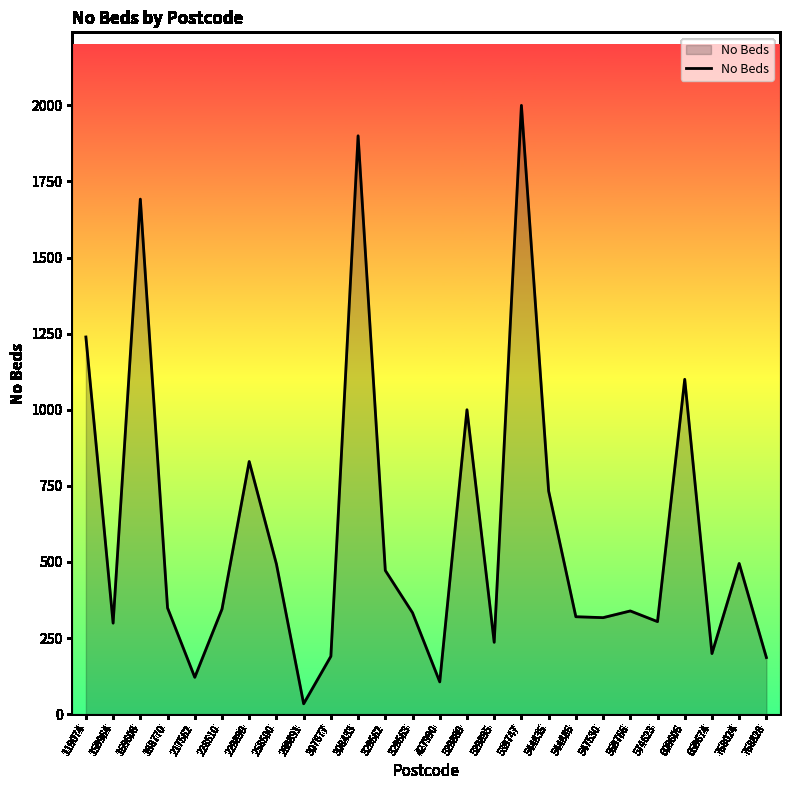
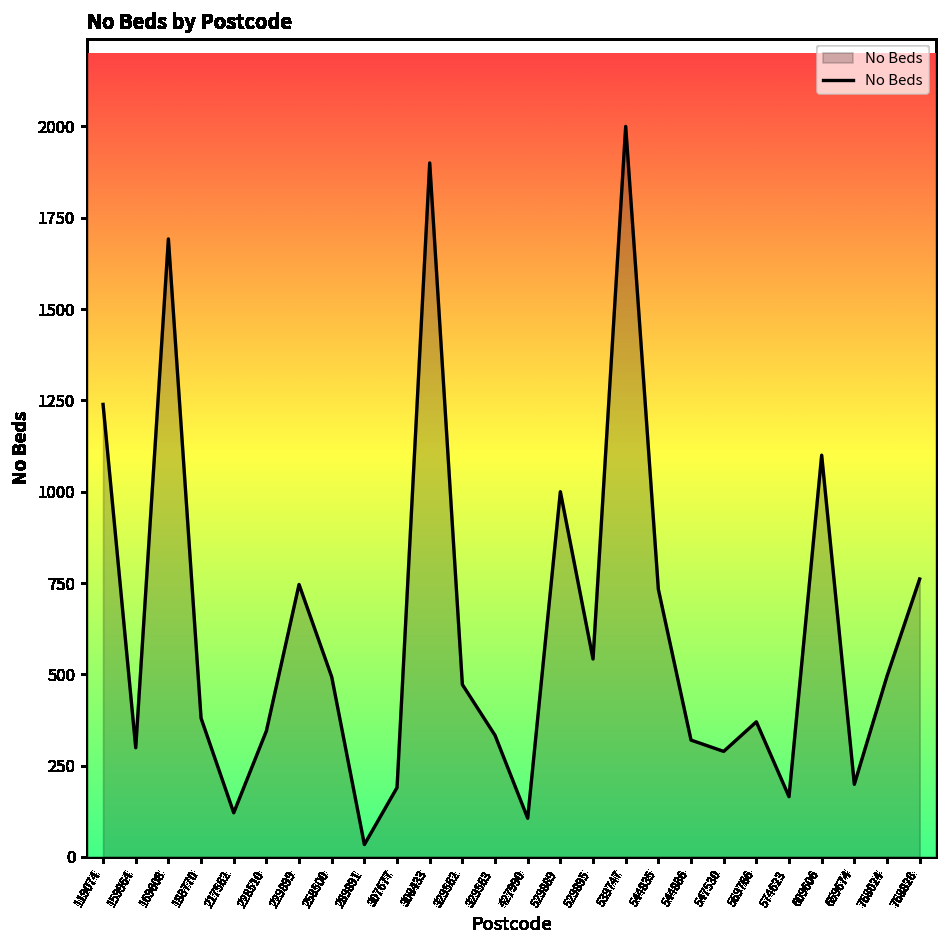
188770: 350 -> 380
229899: 830 -> 750
529895: 240 -> 540
547530: 320 -> 290
569766: 340 -> 370
574623: 300 -> 170
768828: 190 -> 760
